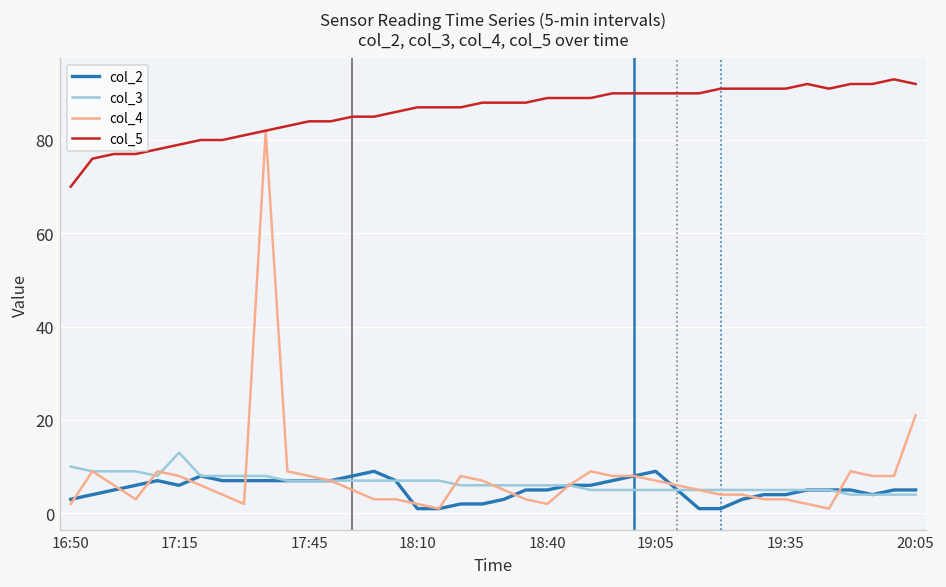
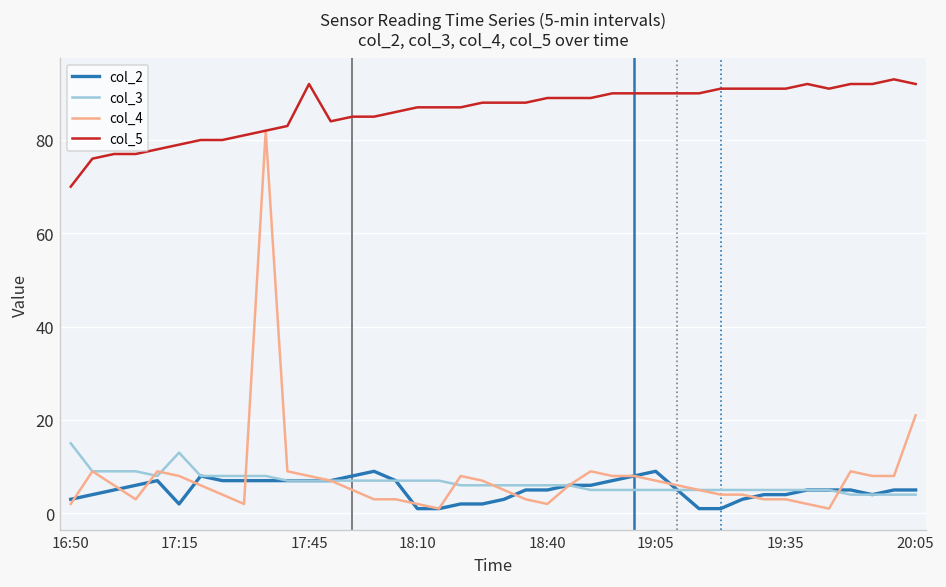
col_3, 16:50: 10 -> 15
col_2, 17:15: 6 -> 2
col_5, 17:45: 84 -> 92
